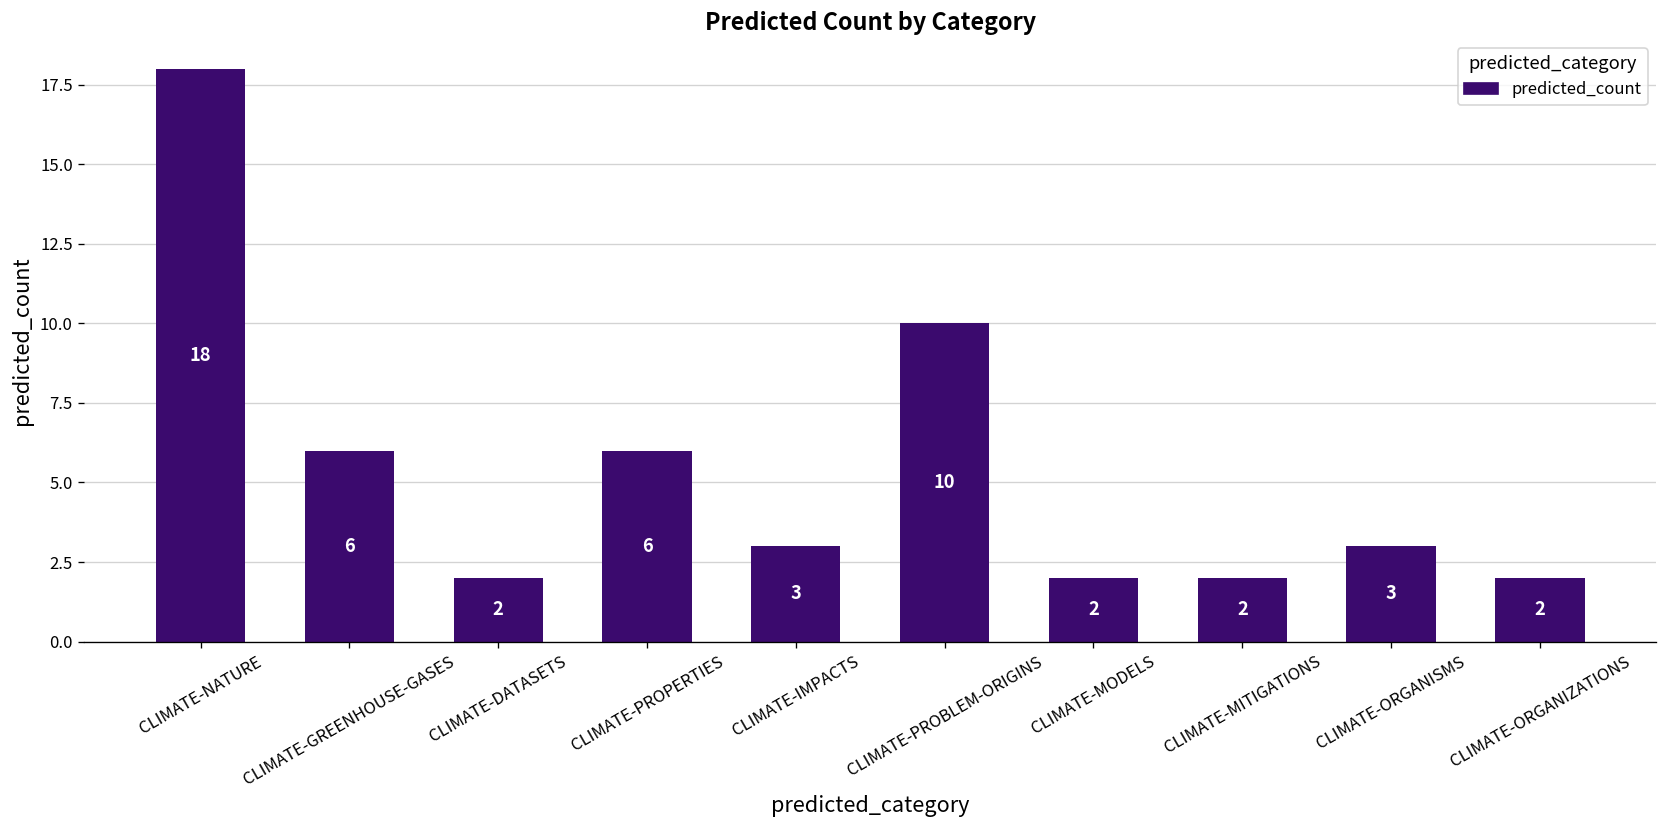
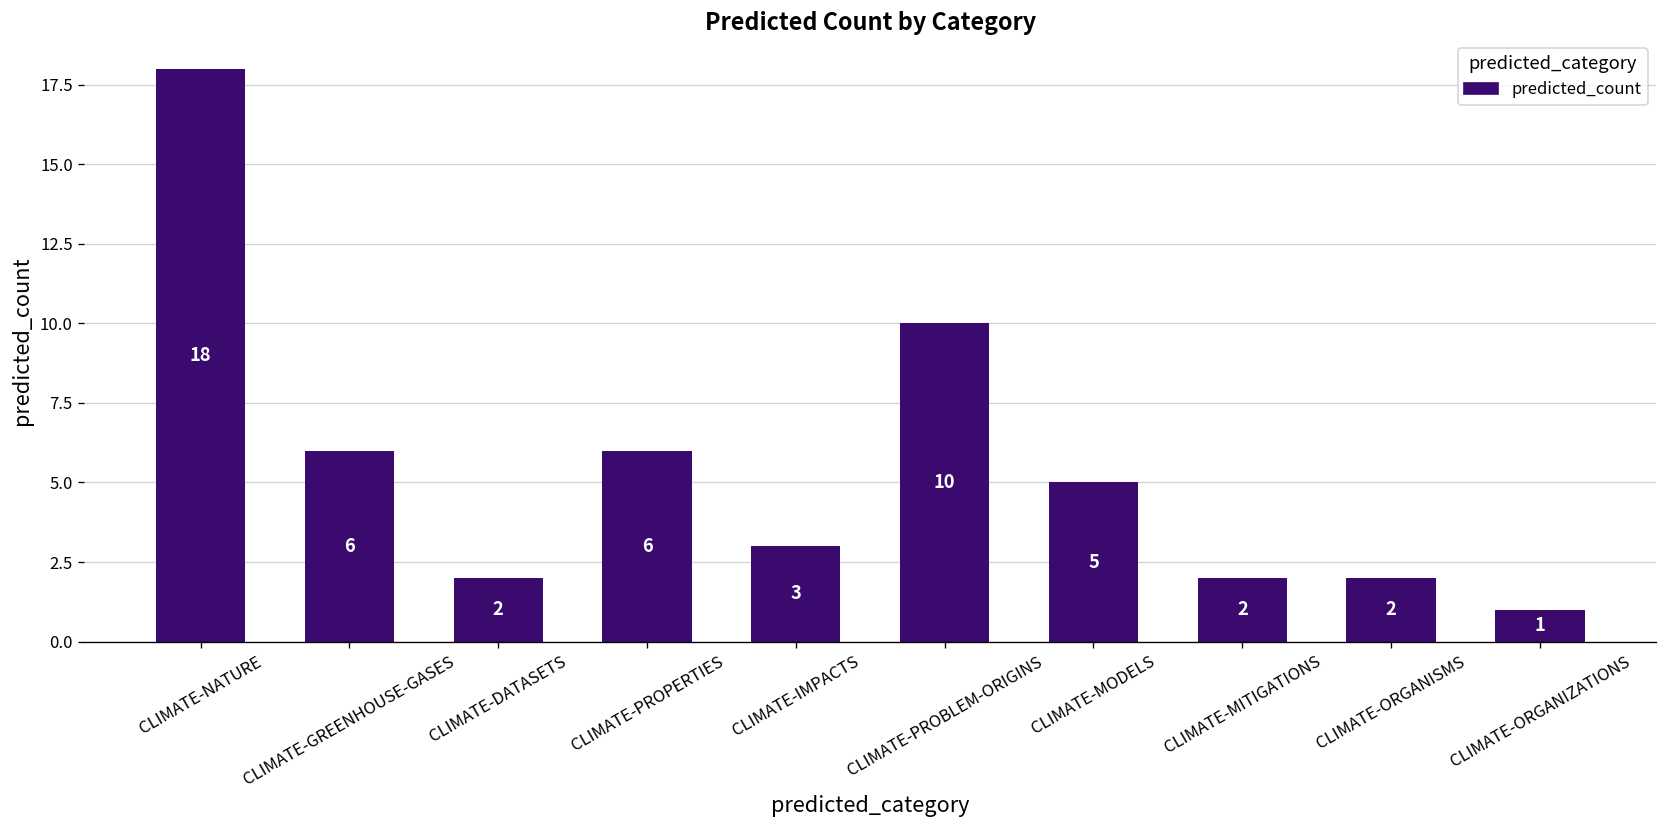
CLIMATE-MODELS: 2 -> 5
CLIMATE-ORGANISMS: 3 -> 2
CLIMATE-ORGANIZATIONS: 2 -> 1
